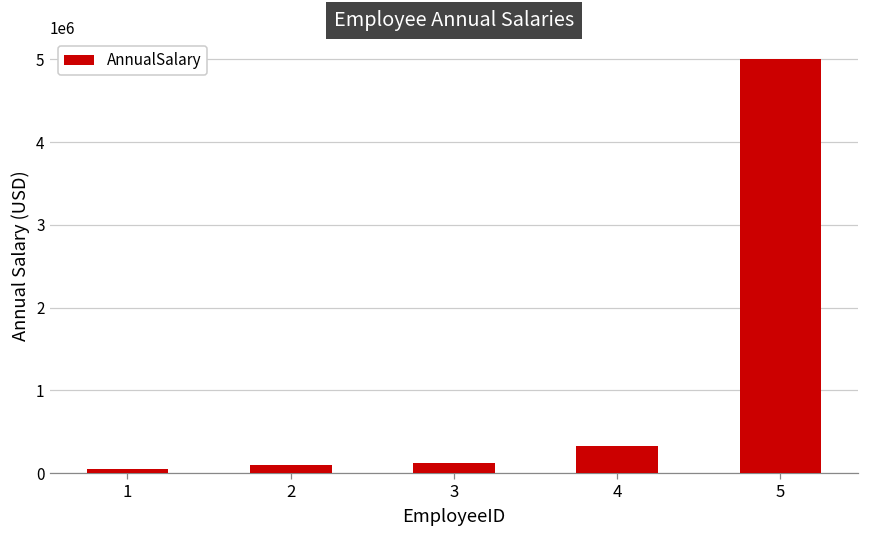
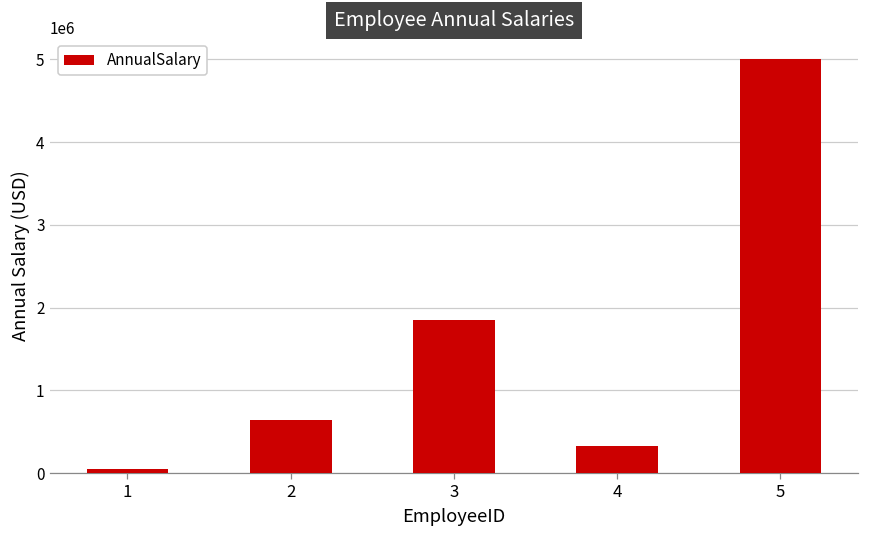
2: 100000 -> 600000
3: 100000 -> 1800000
